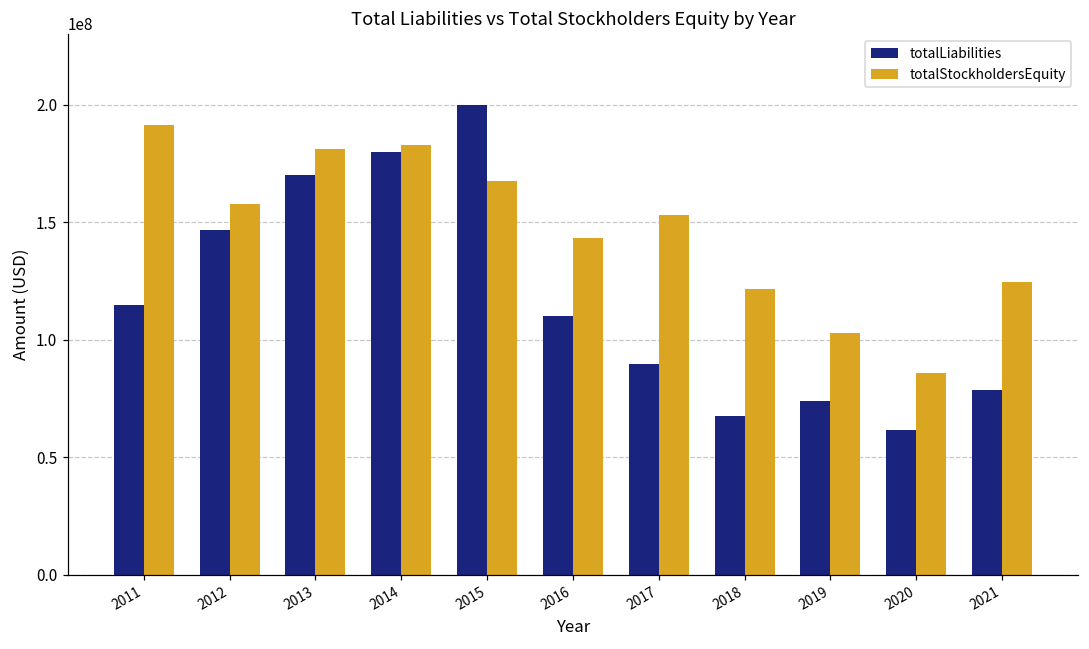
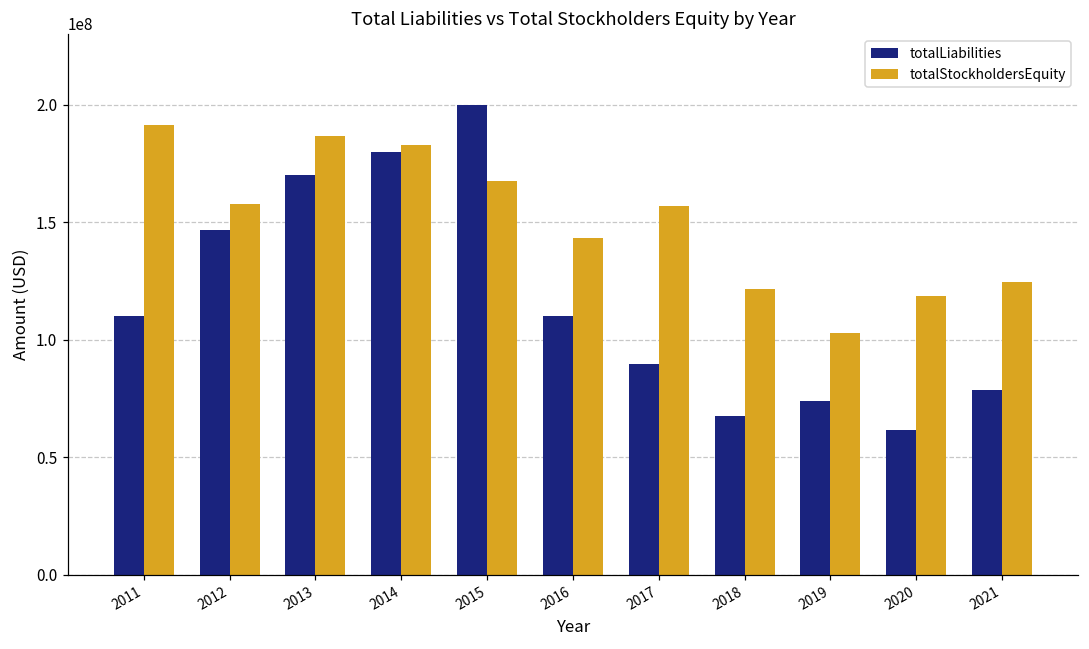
totalLiabilities, 2011: 115000000 -> 110000000
totalStockholdersEquity, 2013: 181000000 -> 187000000
totalStockholdersEquity, 2017: 153000000 -> 157000000
totalStockholdersEquity, 2020: 86000000 -> 119000000
